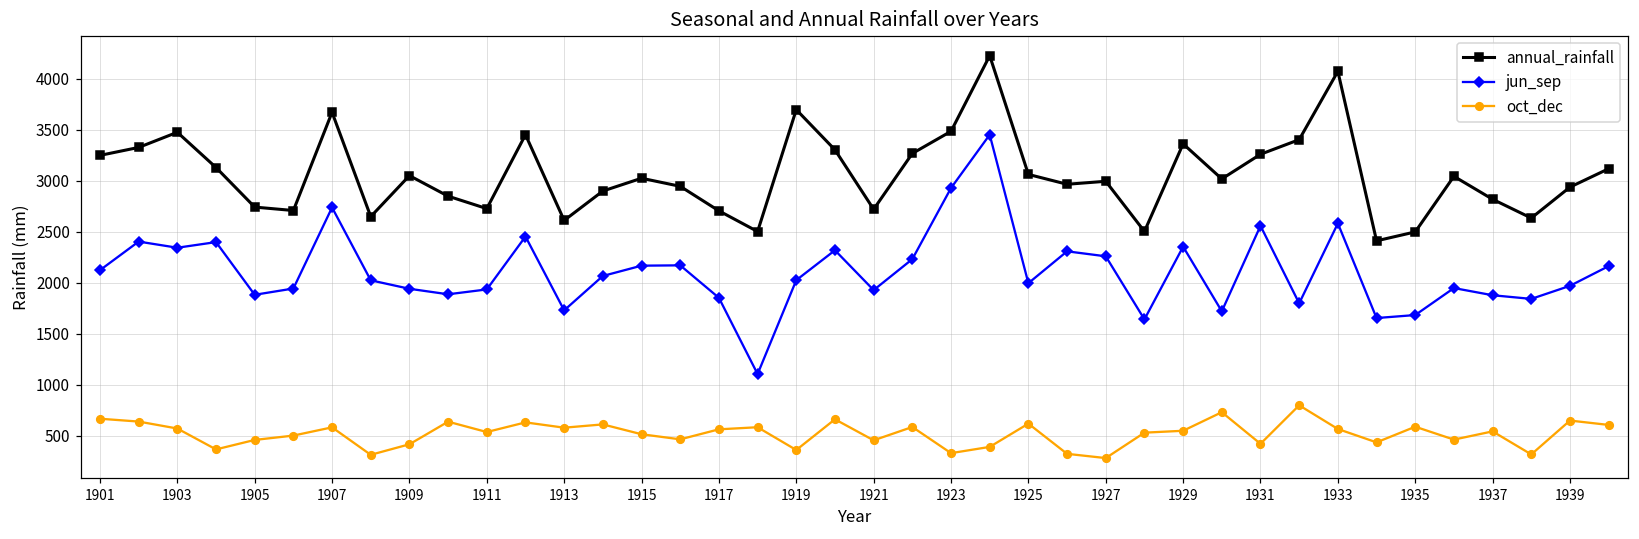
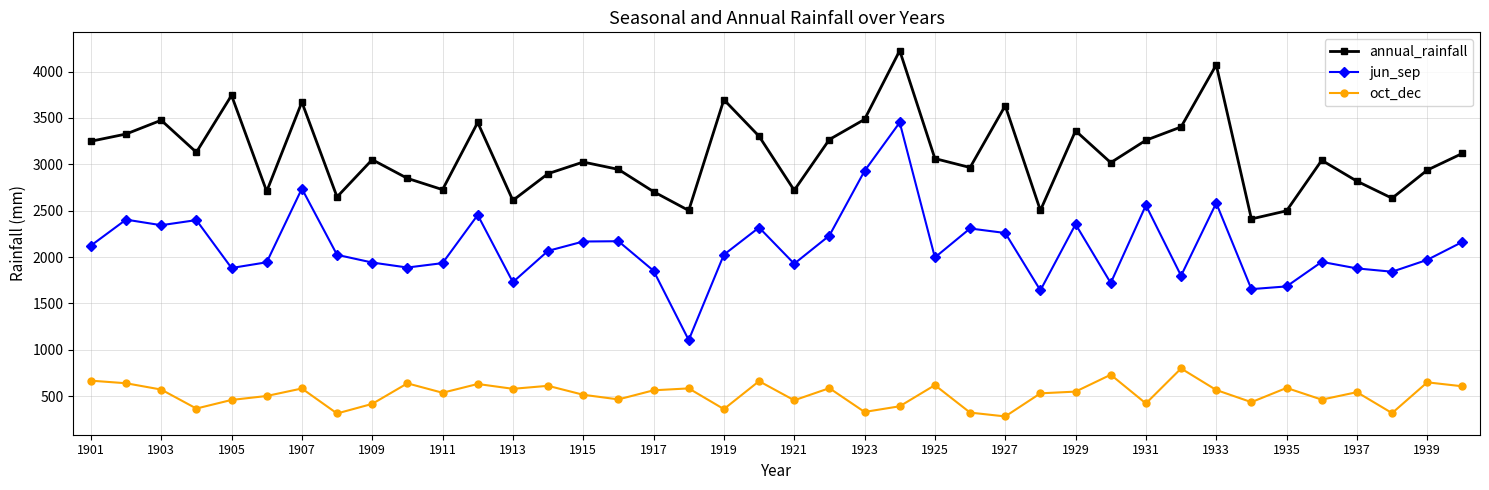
annual_rainfall, 1905: 2700 -> 3700
annual_rainfall, 1927: 3000 -> 3600
